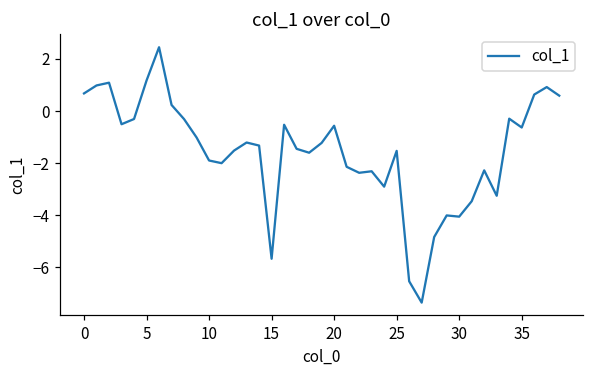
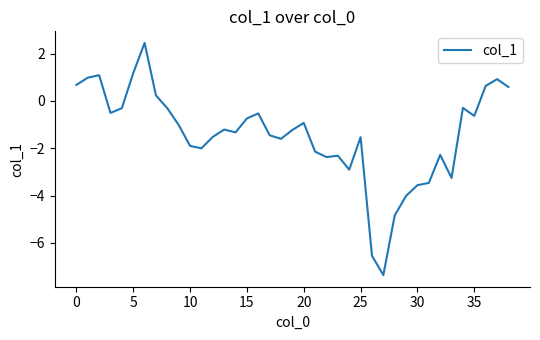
15: -5.7 -> -0.7
20: -0.6 -> -0.9
30: -4.1 -> -3.6
